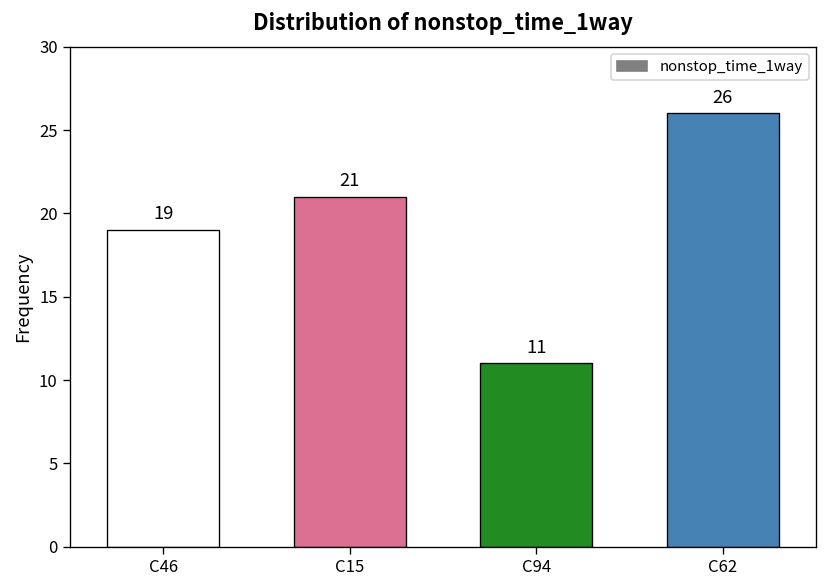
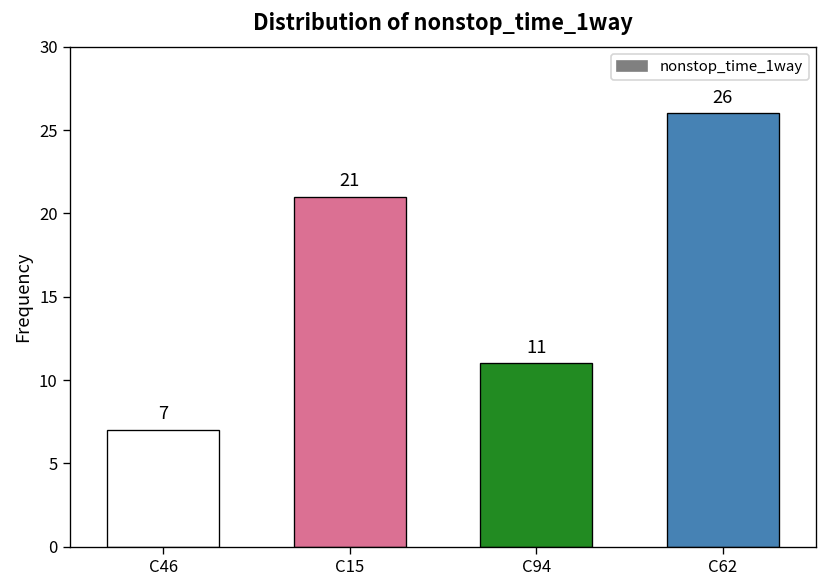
C46: 19 -> 7
